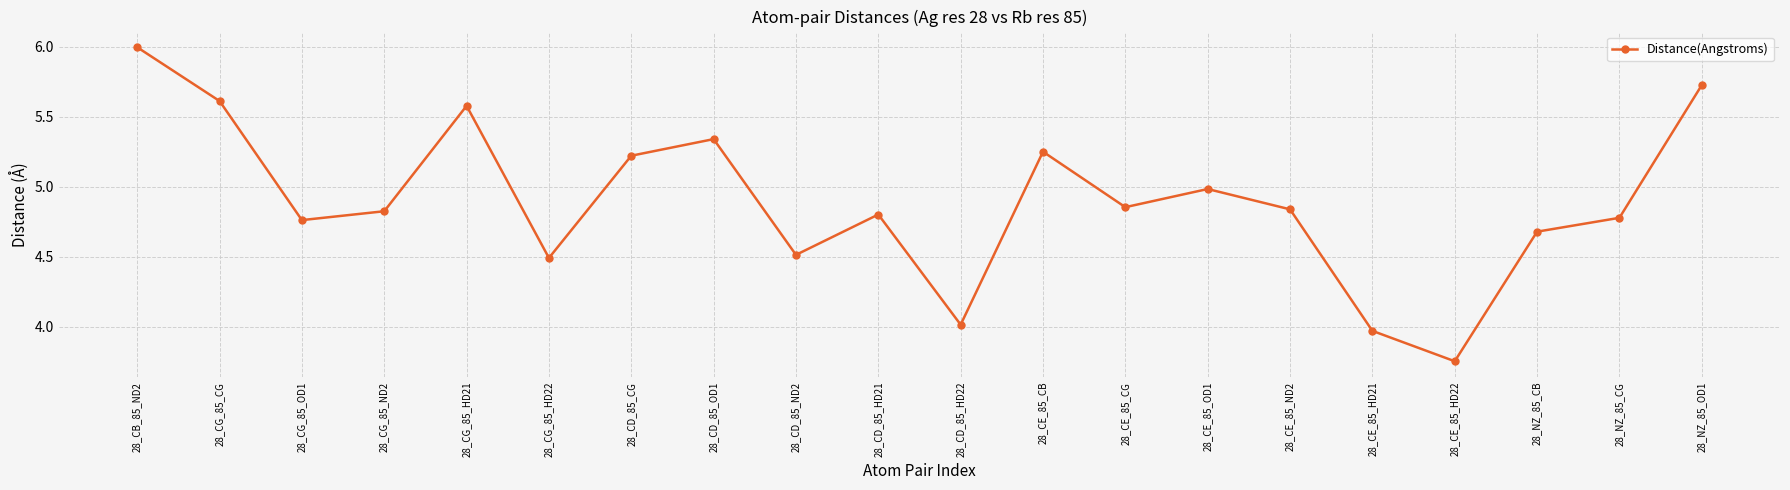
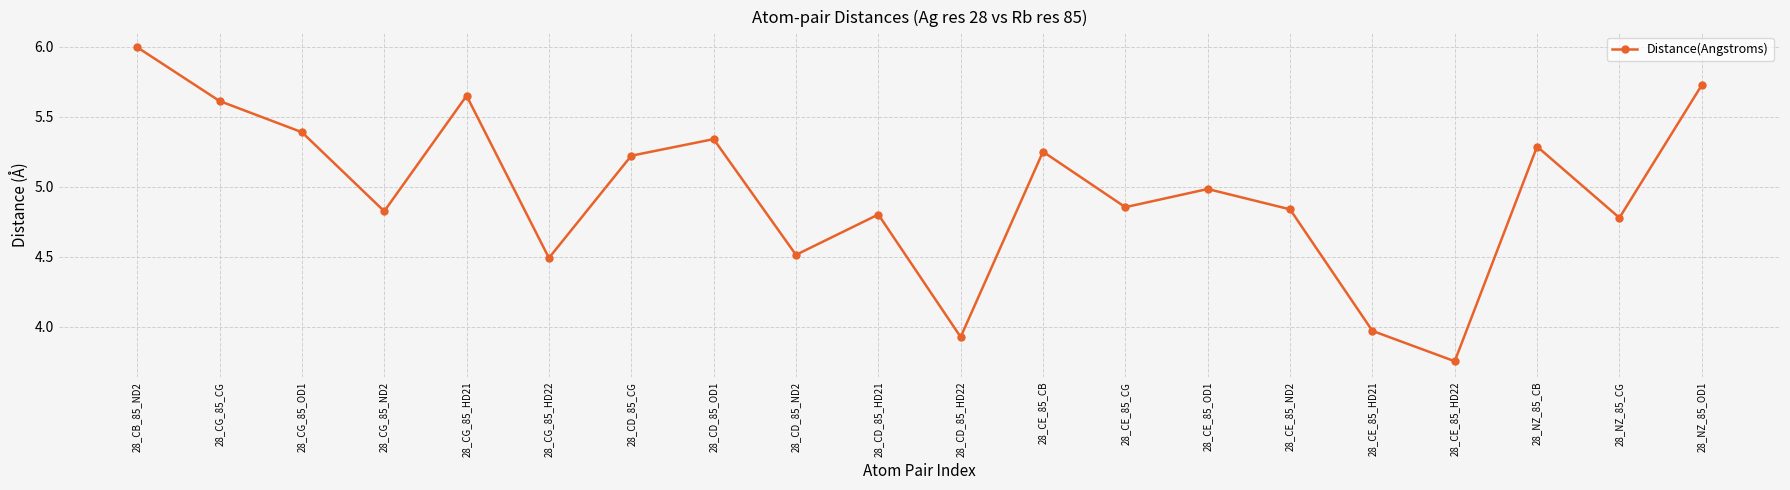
28_CG_85_OD1: 4.76 -> 5.39
28_CG_85_HD21: 5.58 -> 5.65
28_CD_85_HD22: 4.02 -> 3.93
28_NZ_85_CB: 4.68 -> 5.29
